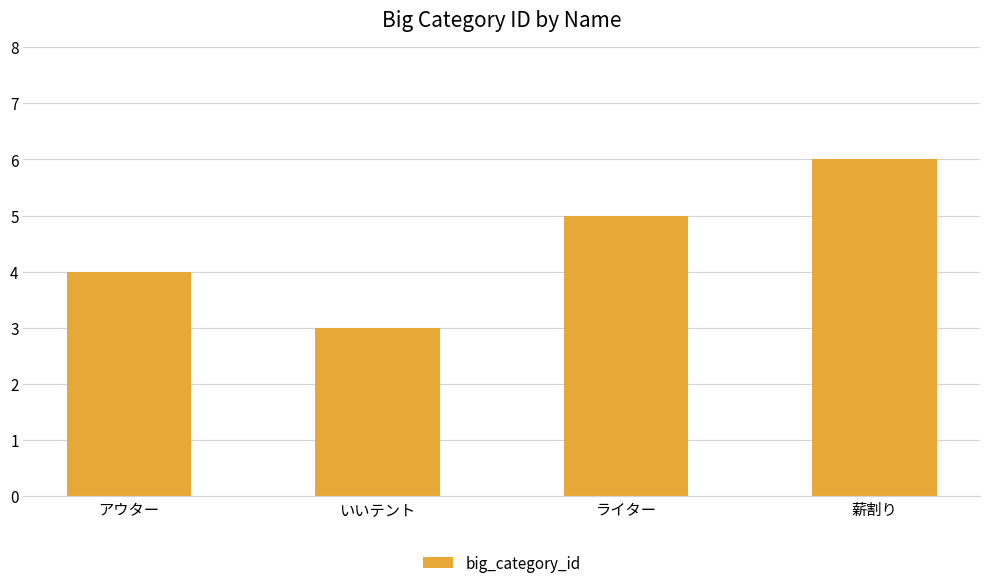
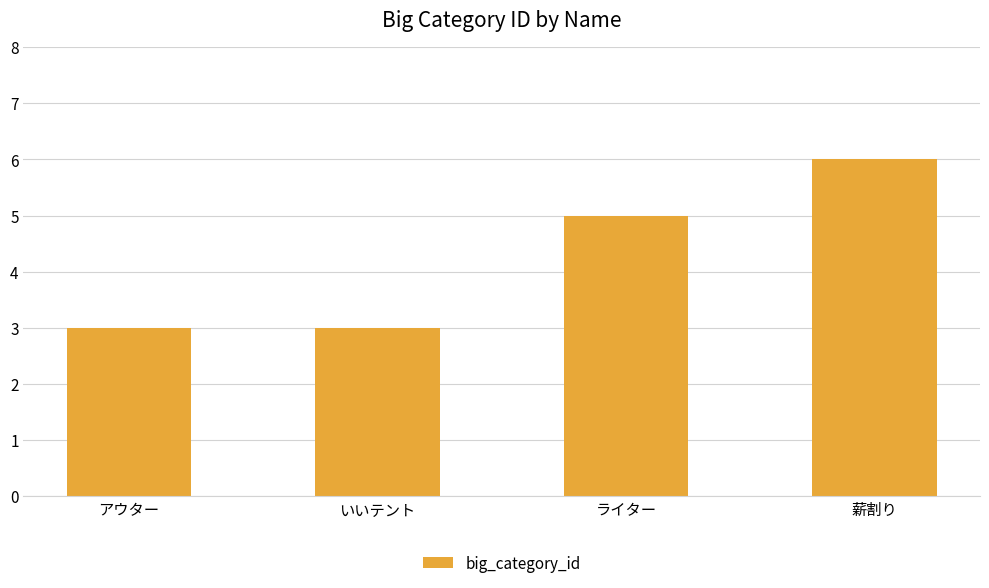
アウター: 4 -> 3
